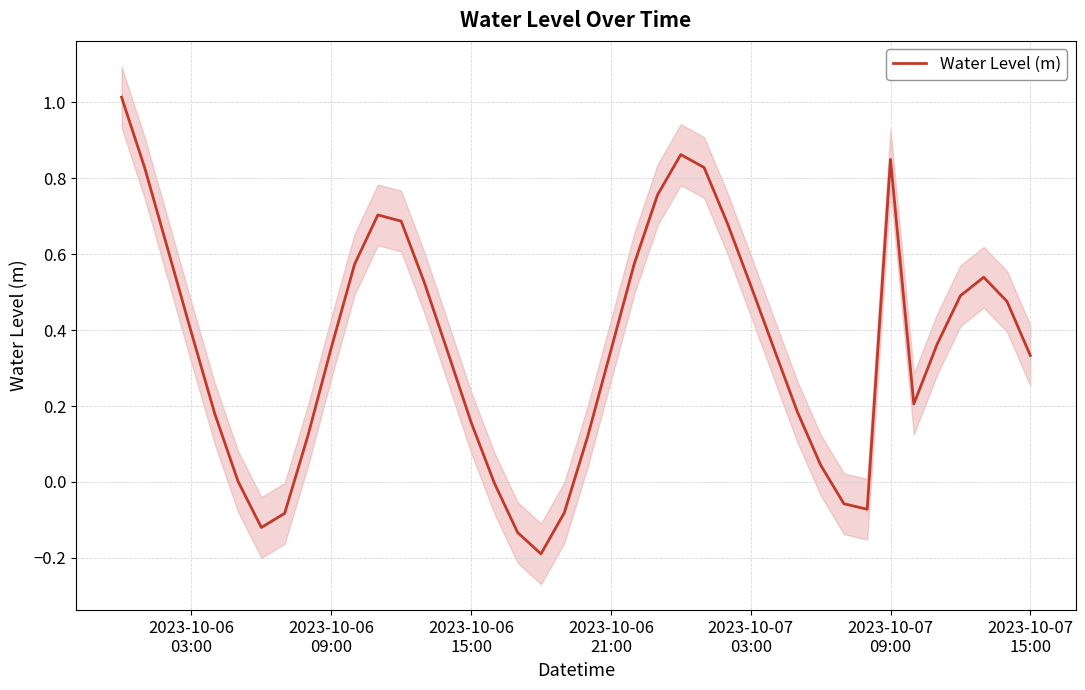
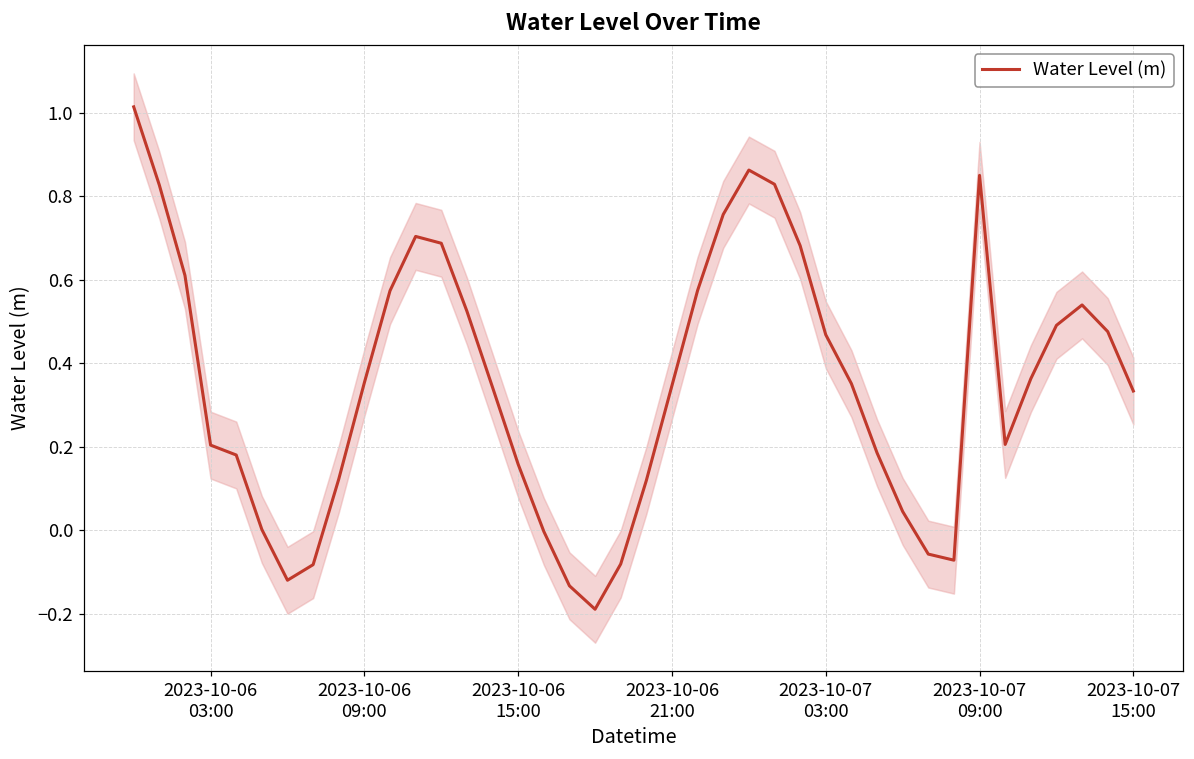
Water Level (m), 2023-10-06 03:00: 0.39 -> 0.20
Water Level (m), 2023-10-07 03:00: 0.52 -> 0.47
